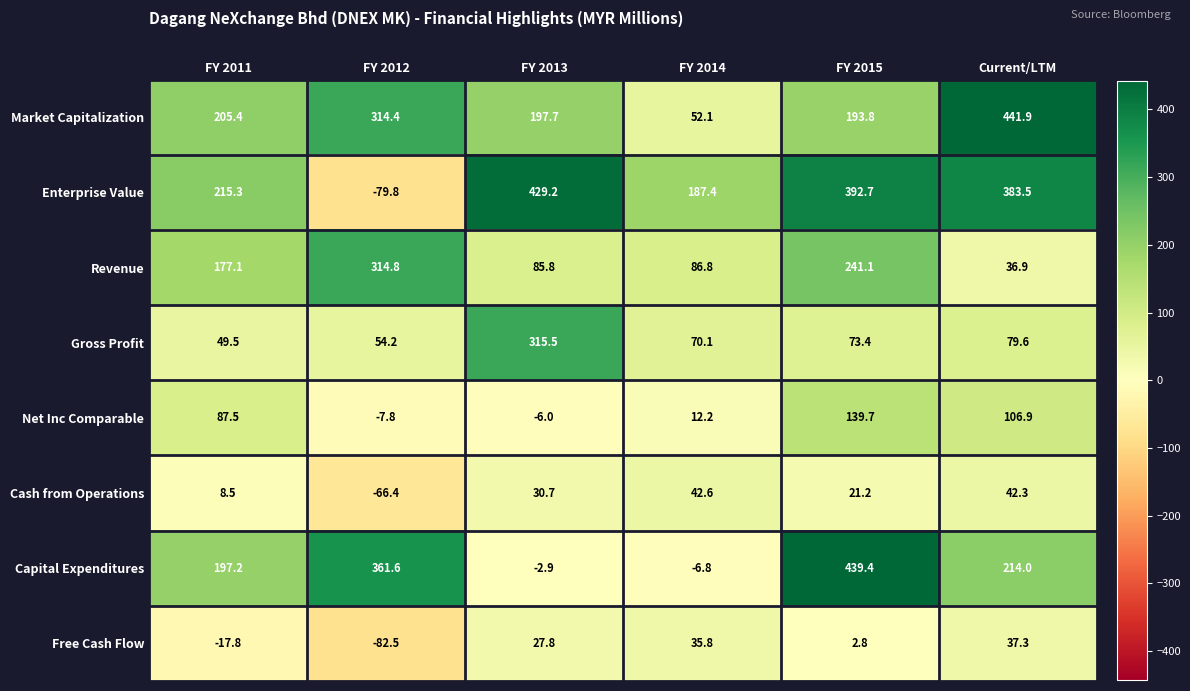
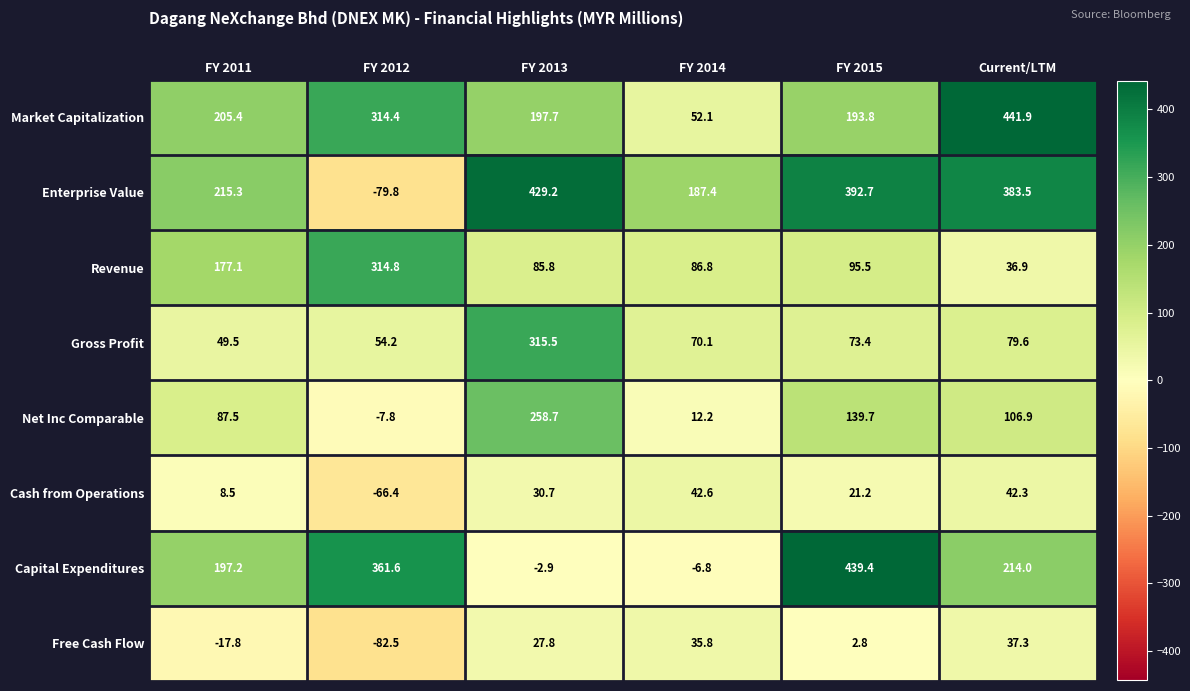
Revenue, FY 2015: 241.1 -> 95.5
Net Inc Comparable, FY 2013: -6.0 -> 258.7
